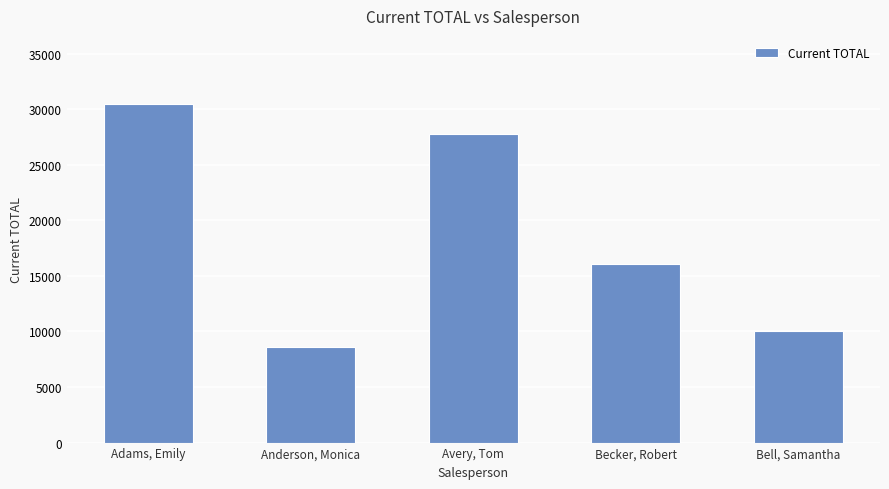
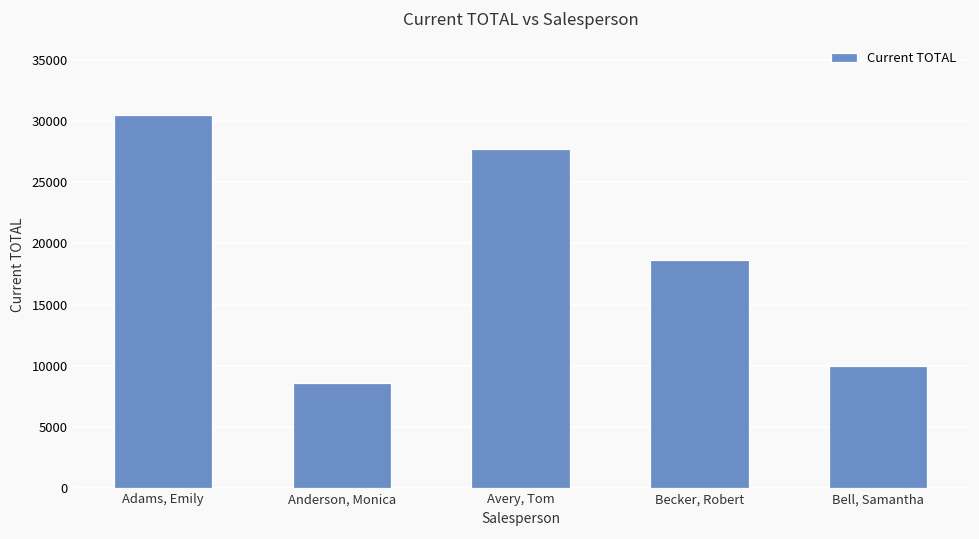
Becker, Robert: 16000 -> 18600
